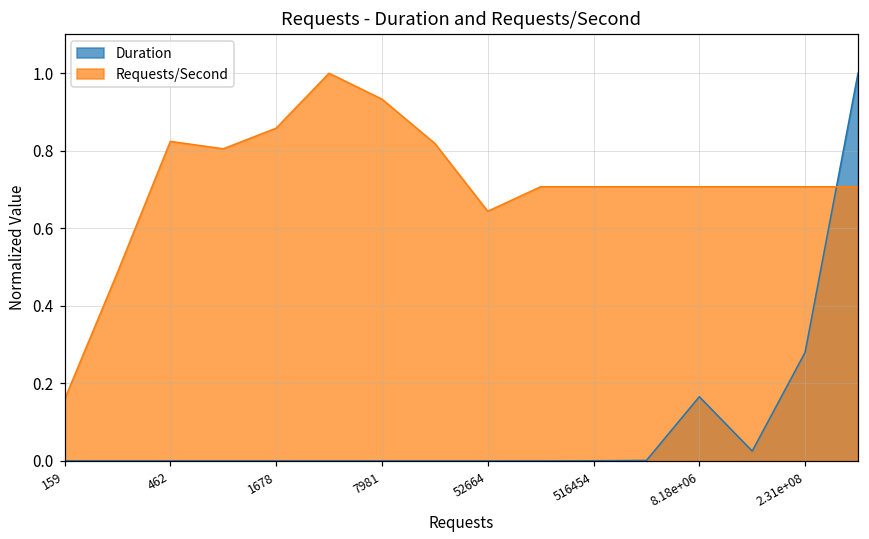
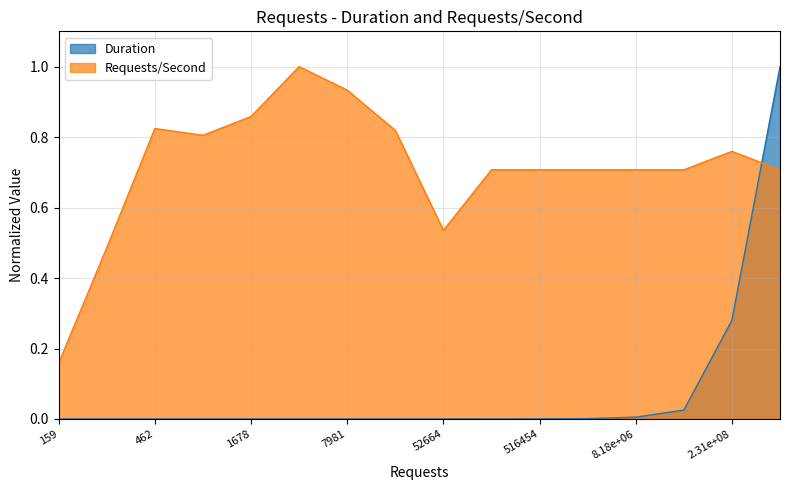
Requests/Second, 52664: 0.64 -> 0.54
Duration, 8.18e+06: 0.17 -> 0.01
Requests/Second, 2.31e+08: 0.71 -> 0.76
